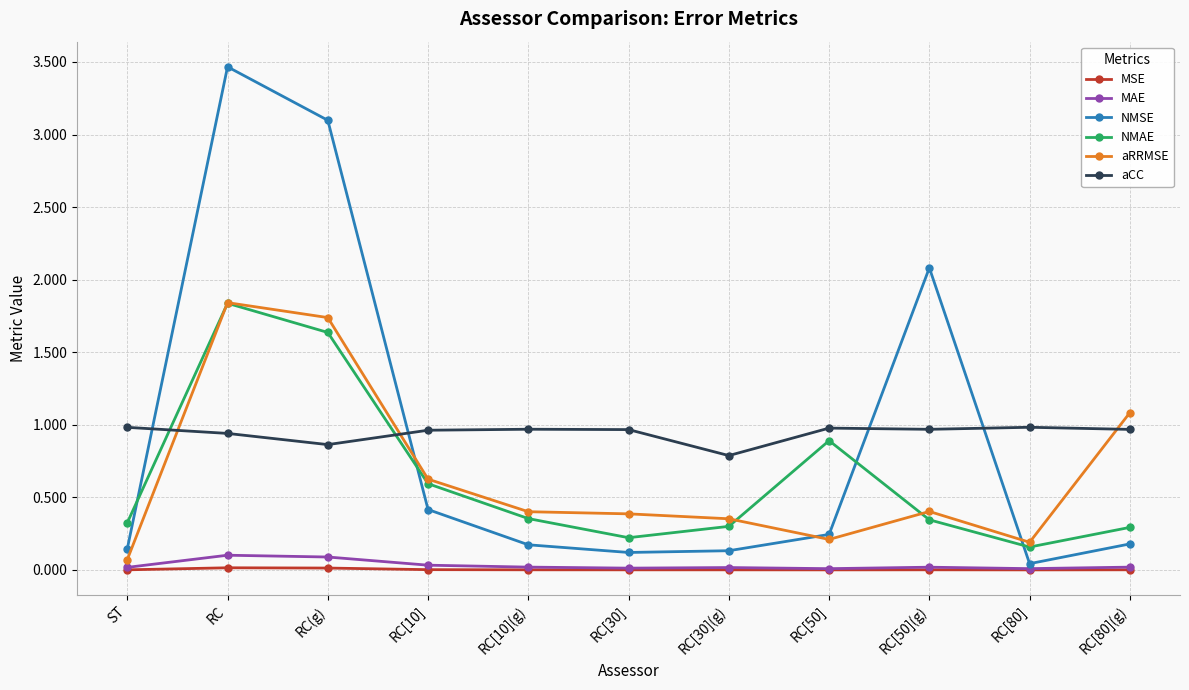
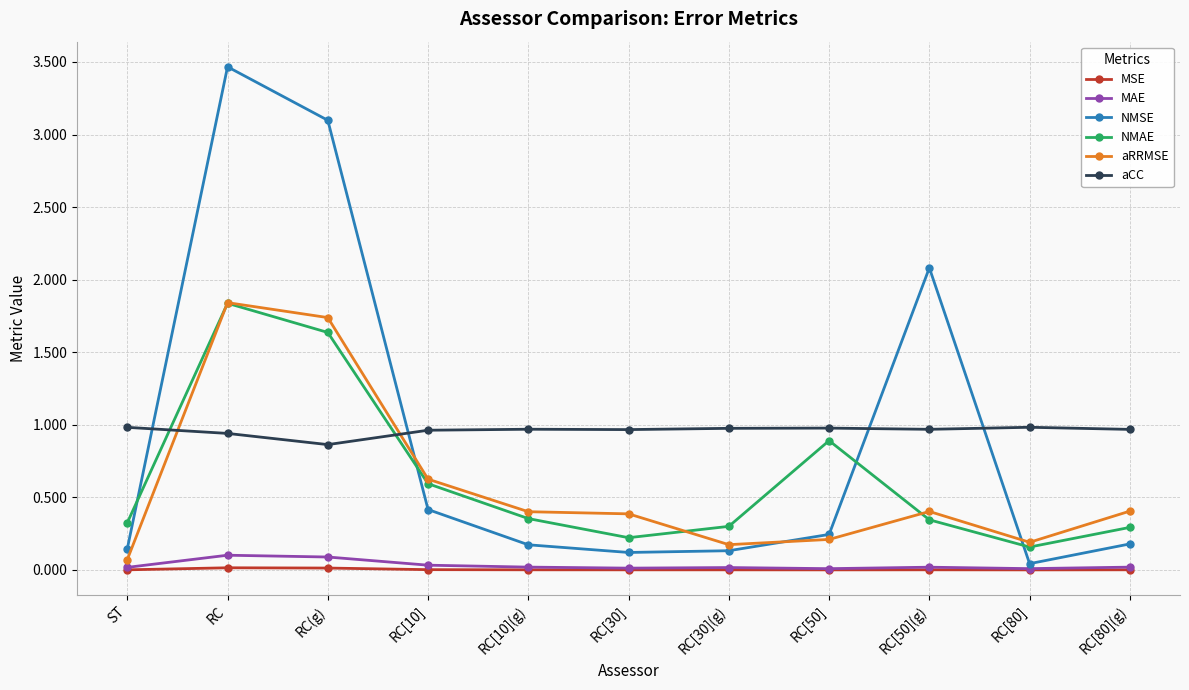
aRRMSE, RC[30](g): 0.35 -> 0.17
aCC, RC[30](g): 0.79 -> 0.98
aRRMSE, RC[80](g): 1.08 -> 0.41
